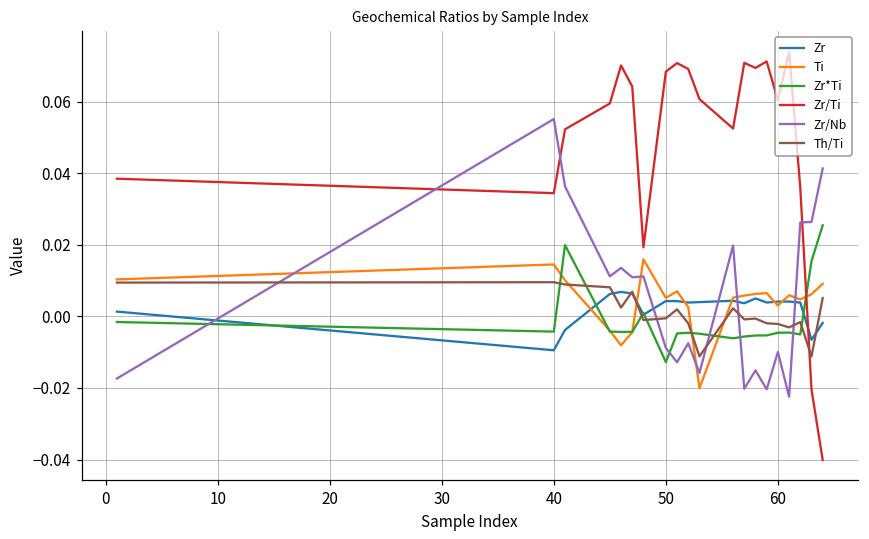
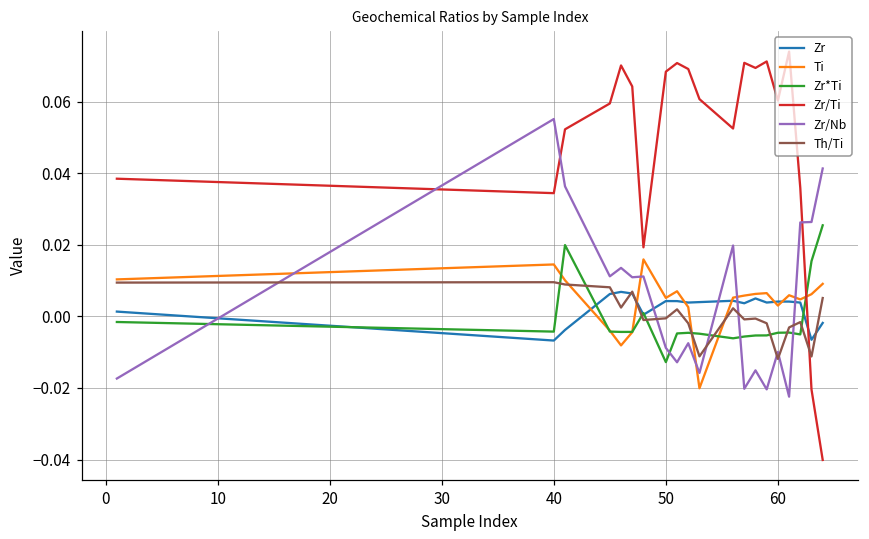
Zr, 40: -0.009 -> -0.007
Th/Ti, 60: -0.002 -> -0.012
